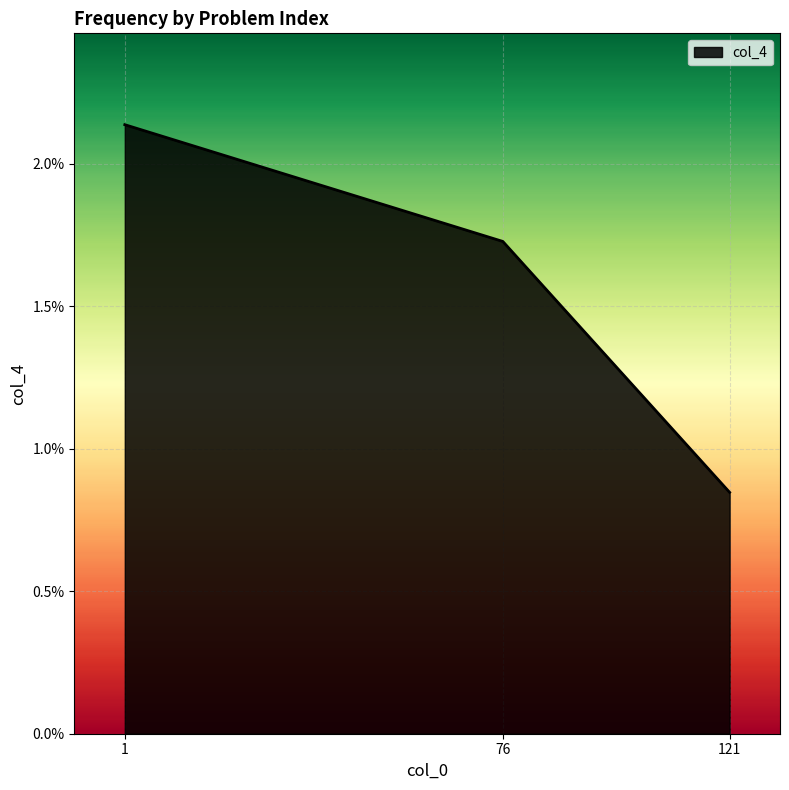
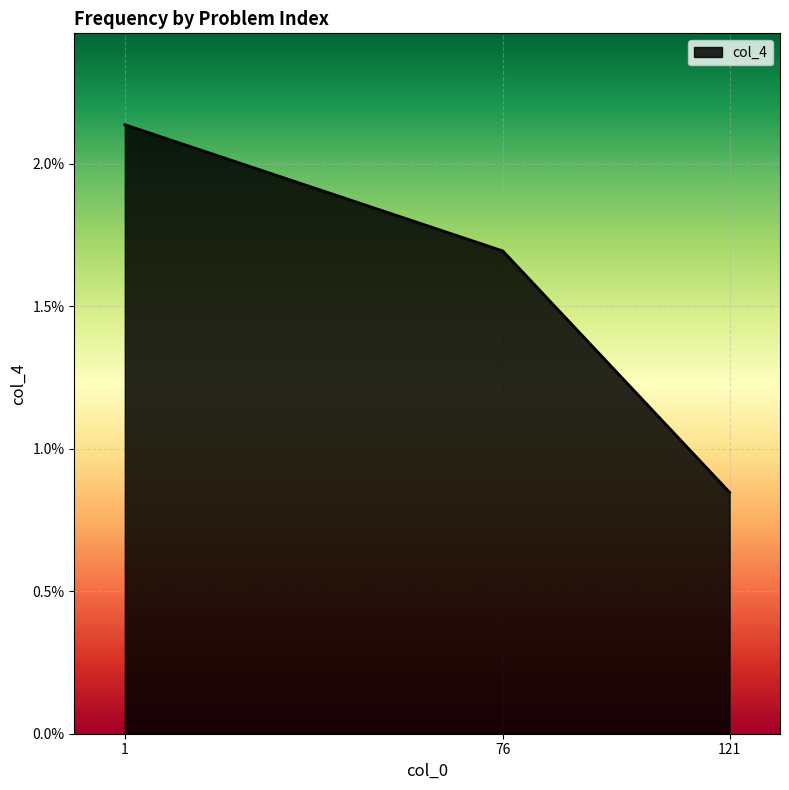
76: 1.73% -> 1.69%
